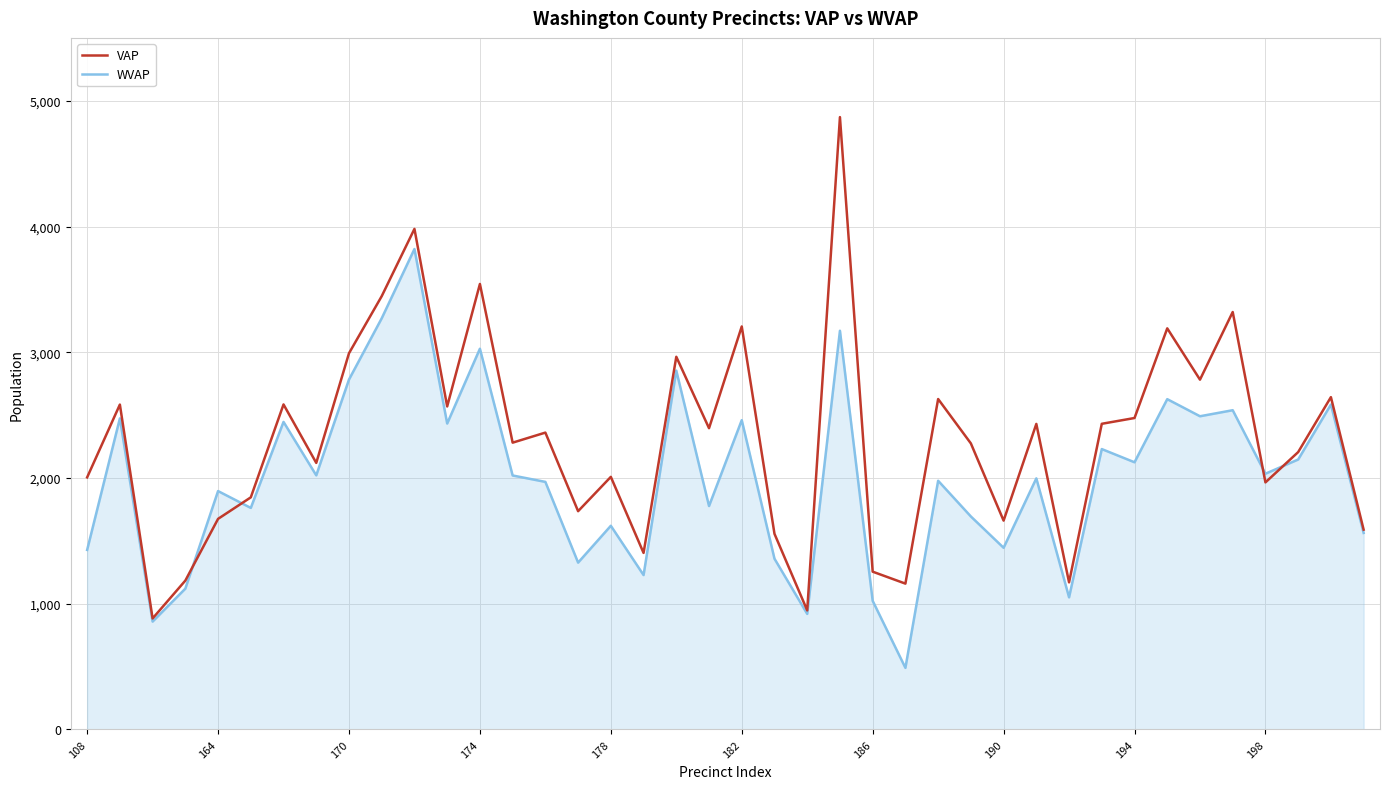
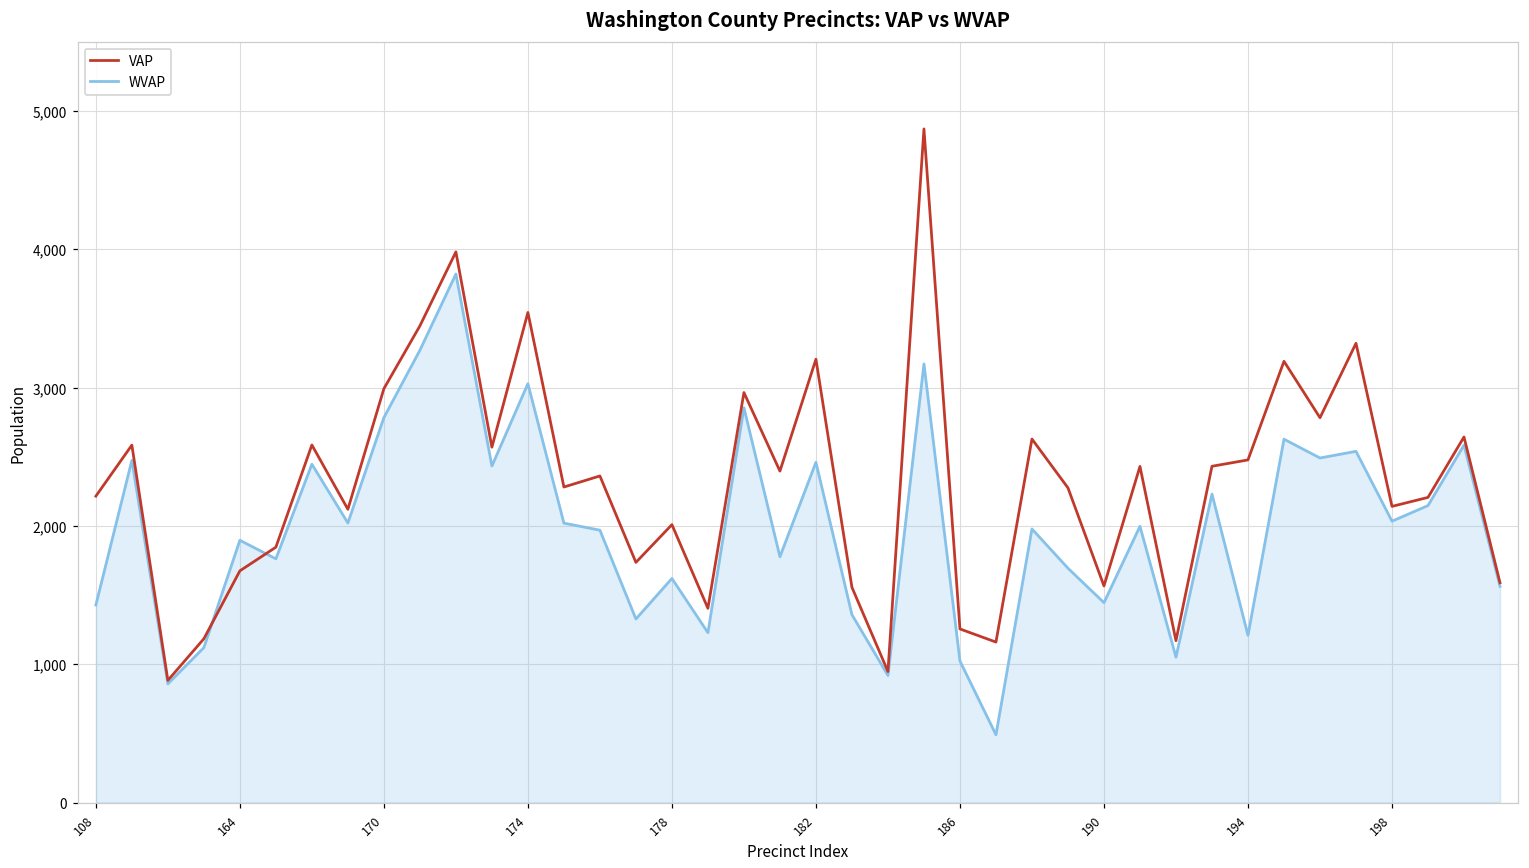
VAP, 108: 2,010 -> 2,220
VAP, 190: 1,660 -> 1,570
WVAP, 194: 2,130 -> 1,210
VAP, 198: 1,970 -> 2,140
